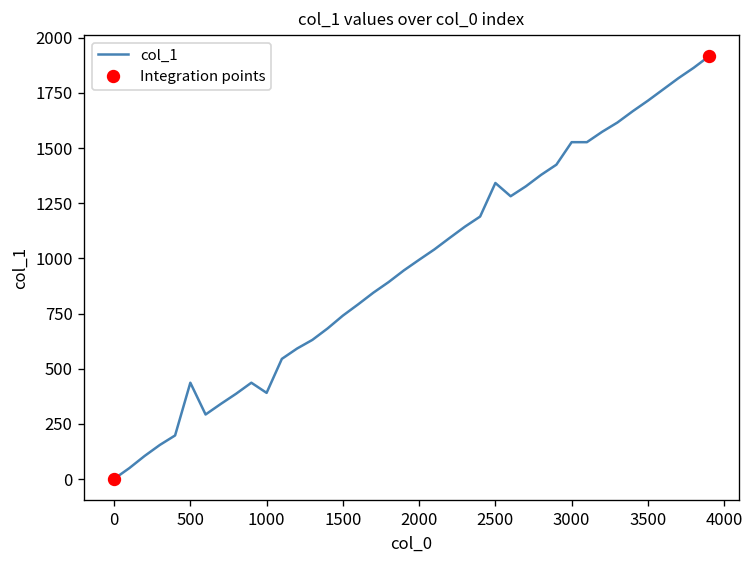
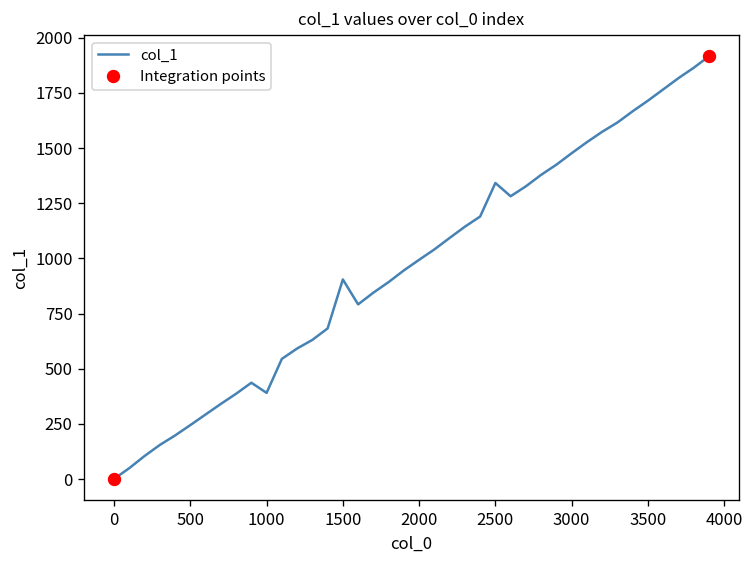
col_1, 500: 440 -> 250
col_1, 1500: 740 -> 910
col_1, 3000: 1530 -> 1480
